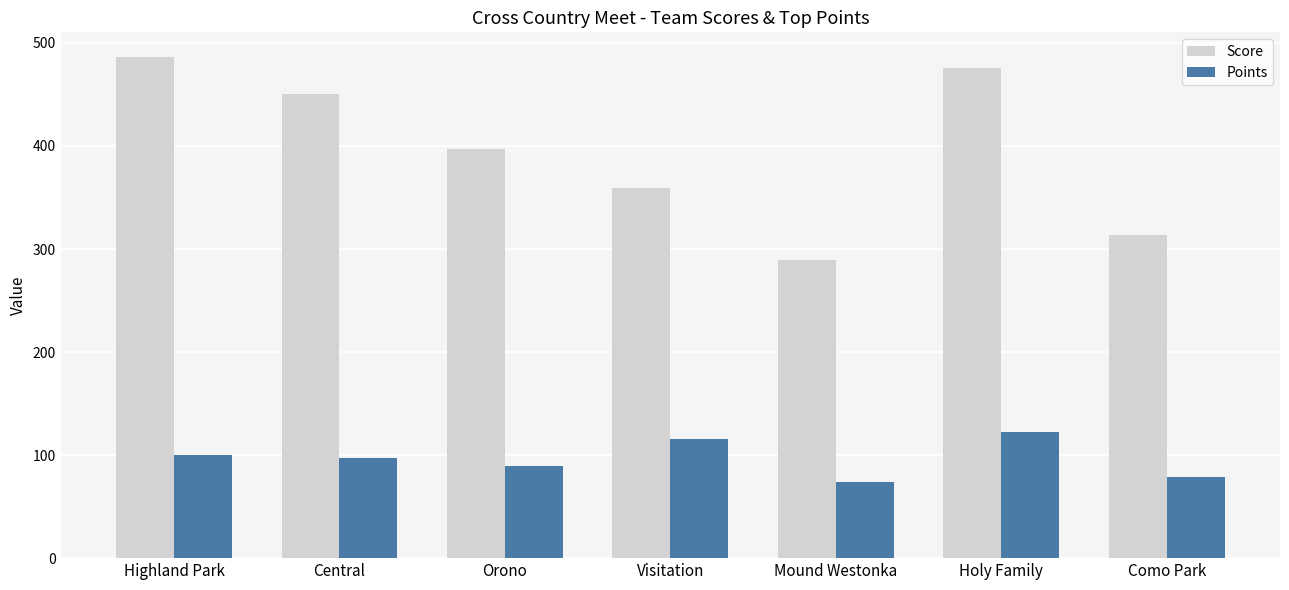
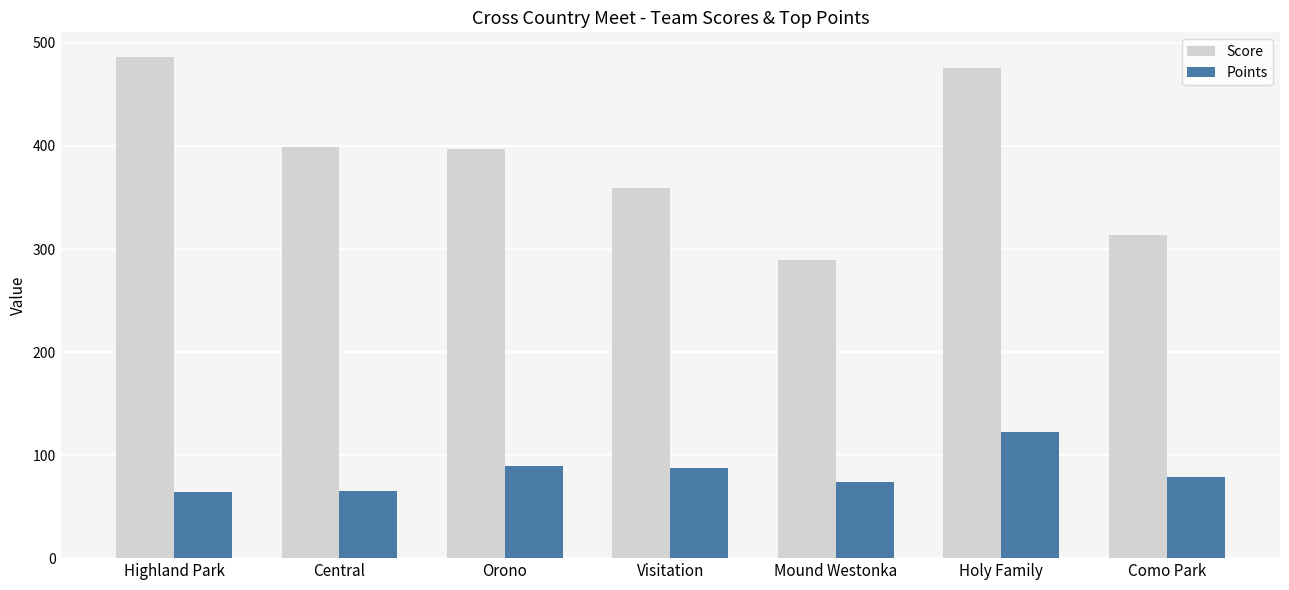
Points, Highland Park: 100 -> 64
Score, Central: 450 -> 399
Points, Central: 97 -> 65
Points, Visitation: 116 -> 87
